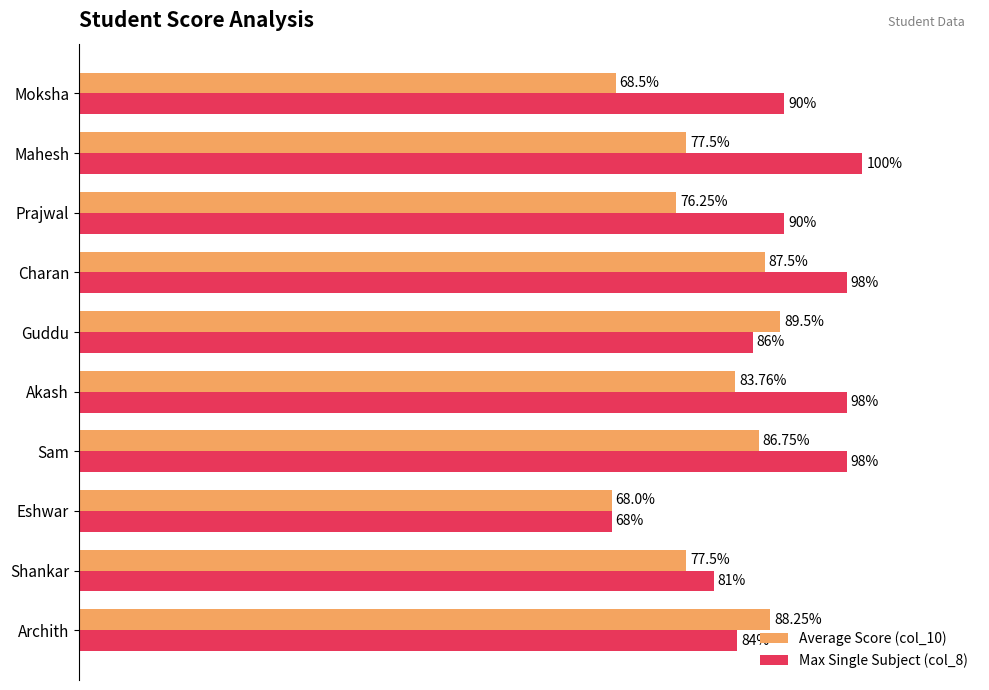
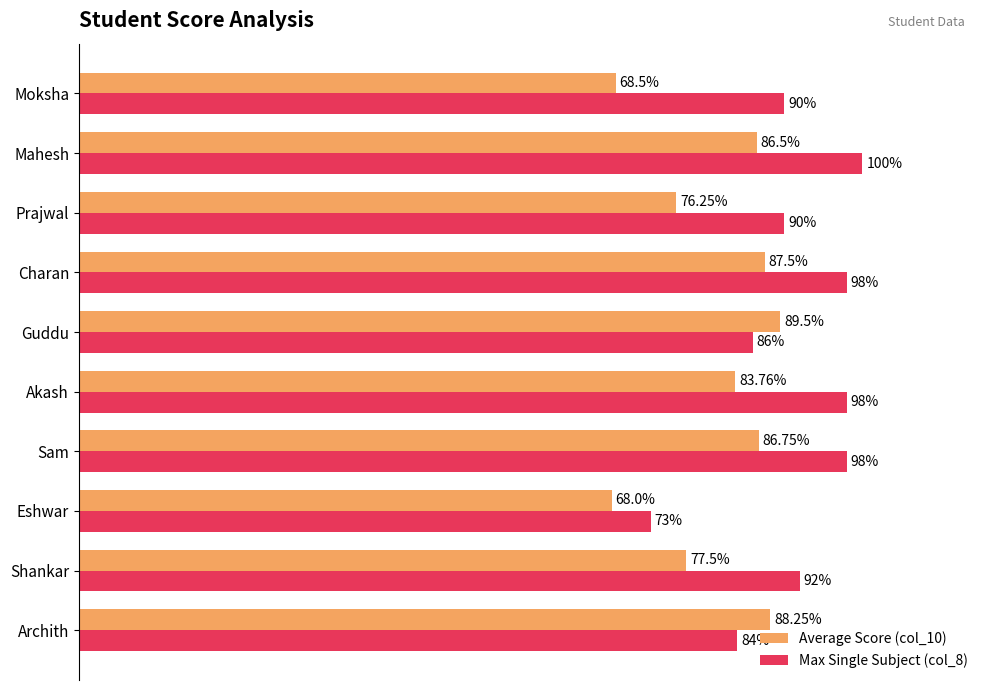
Average Score (col_10), Mahesh: 77.5% -> 86.5%
Max Single Subject (col_8), Eshwar: 68% -> 73%
Max Single Subject (col_8), Shankar: 81% -> 92%
